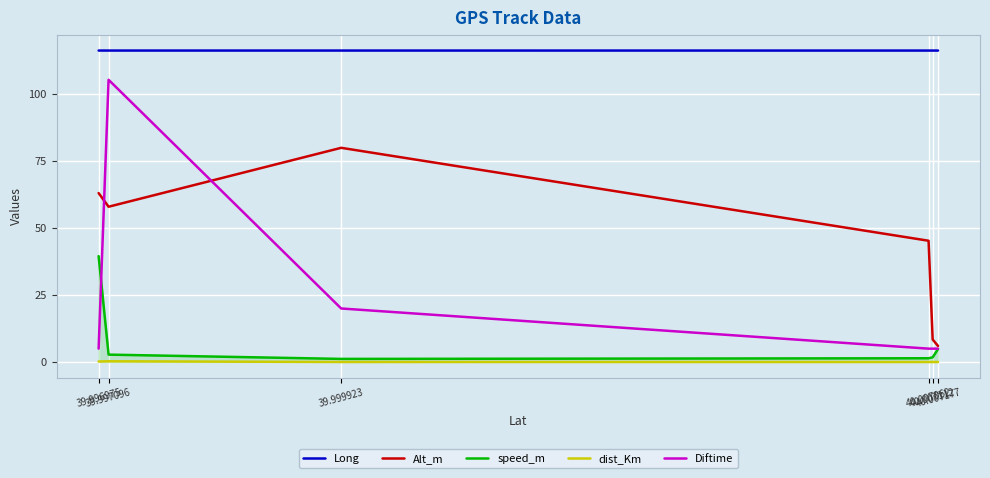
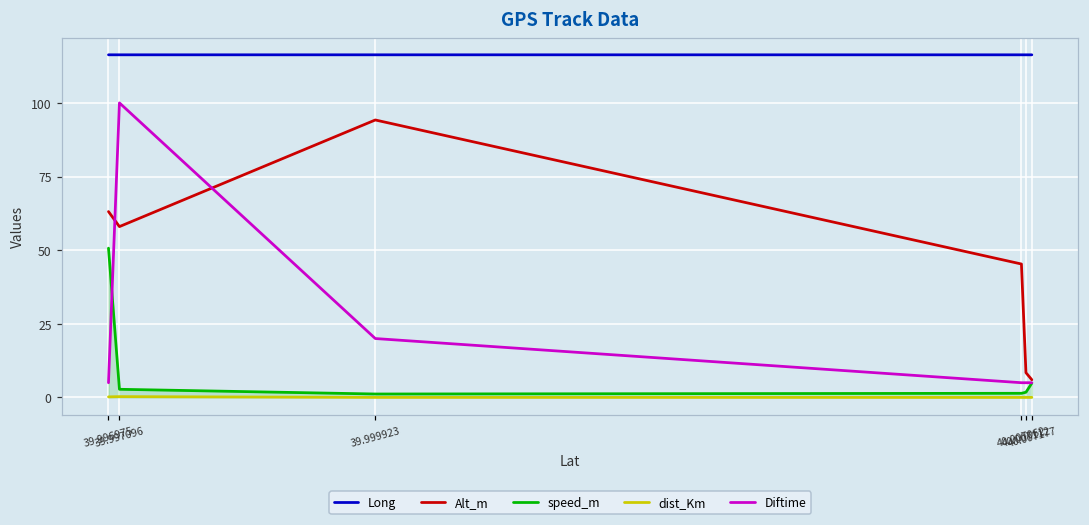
speed_m, 39.996975: 40 -> 51
Diftime, 39.997096: 105 -> 100
Alt_m, 39.999923: 80 -> 94
